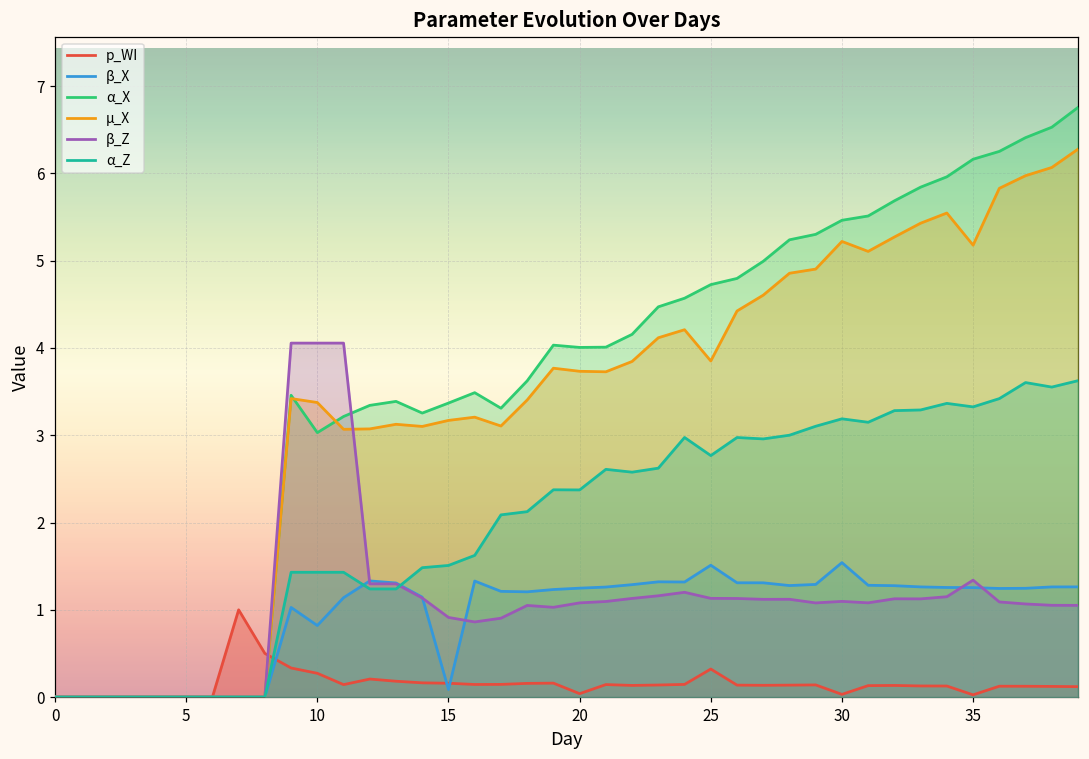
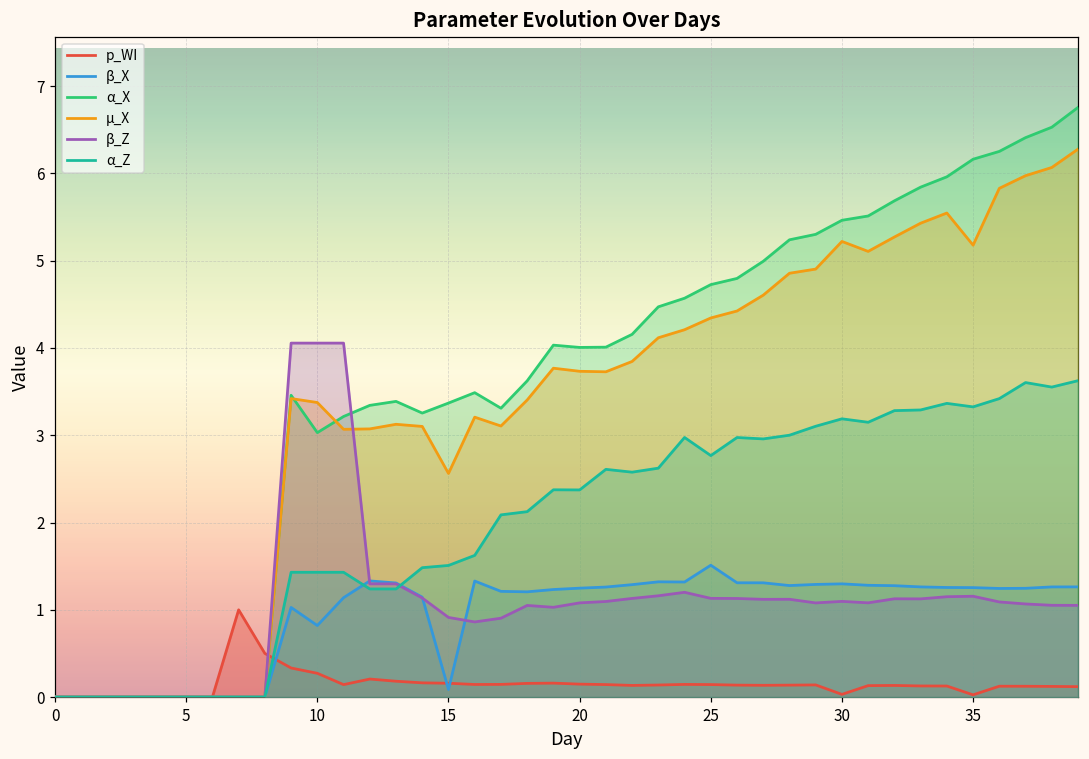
µ_X, 15: 3.2 -> 2.6
p_WI, 20: 0.0 -> 0.1
p_WI, 25: 0.3 -> 0.1
µ_X, 25: 3.9 -> 4.3
β_X, 30: 1.5 -> 1.3
β_Z, 35: 1.3 -> 1.2
